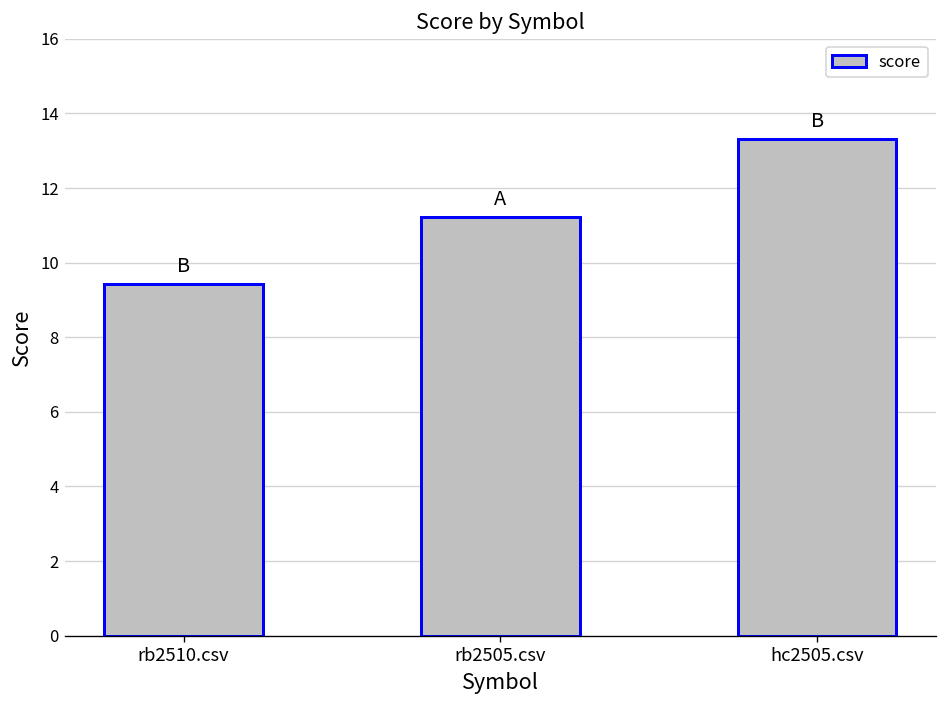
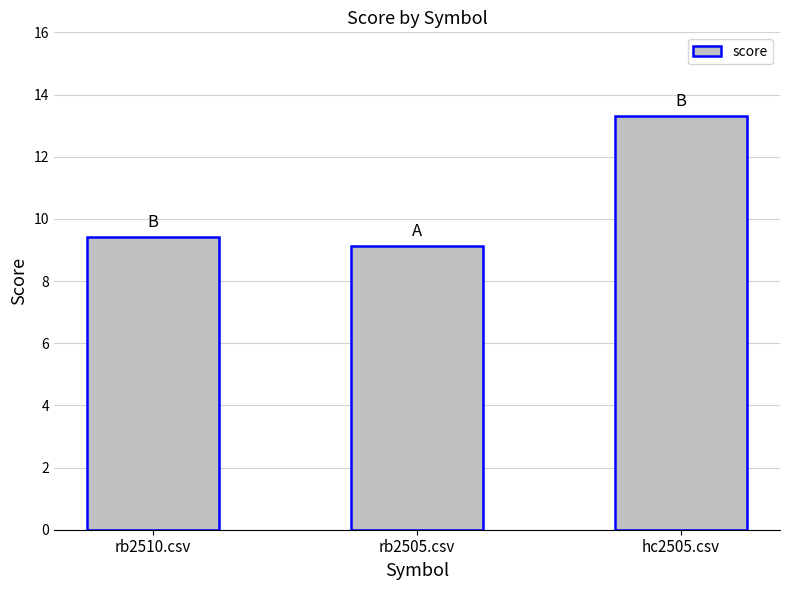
rb2505.csv: 11.2 -> 9.1
